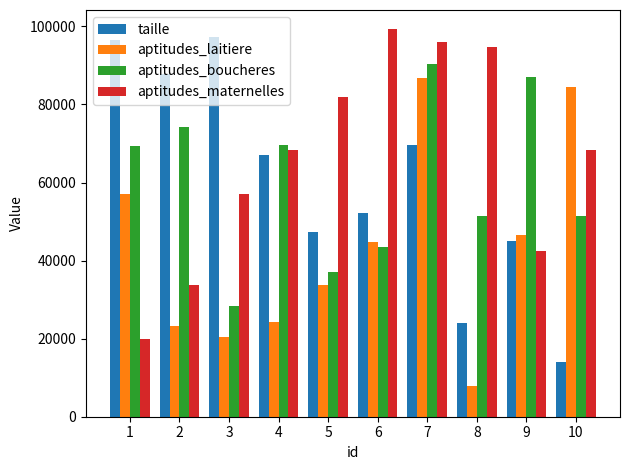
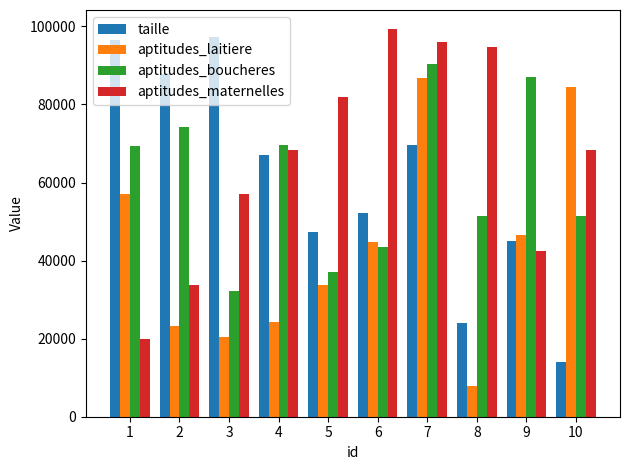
aptitudes_boucheres, 3: 28000 -> 32000
